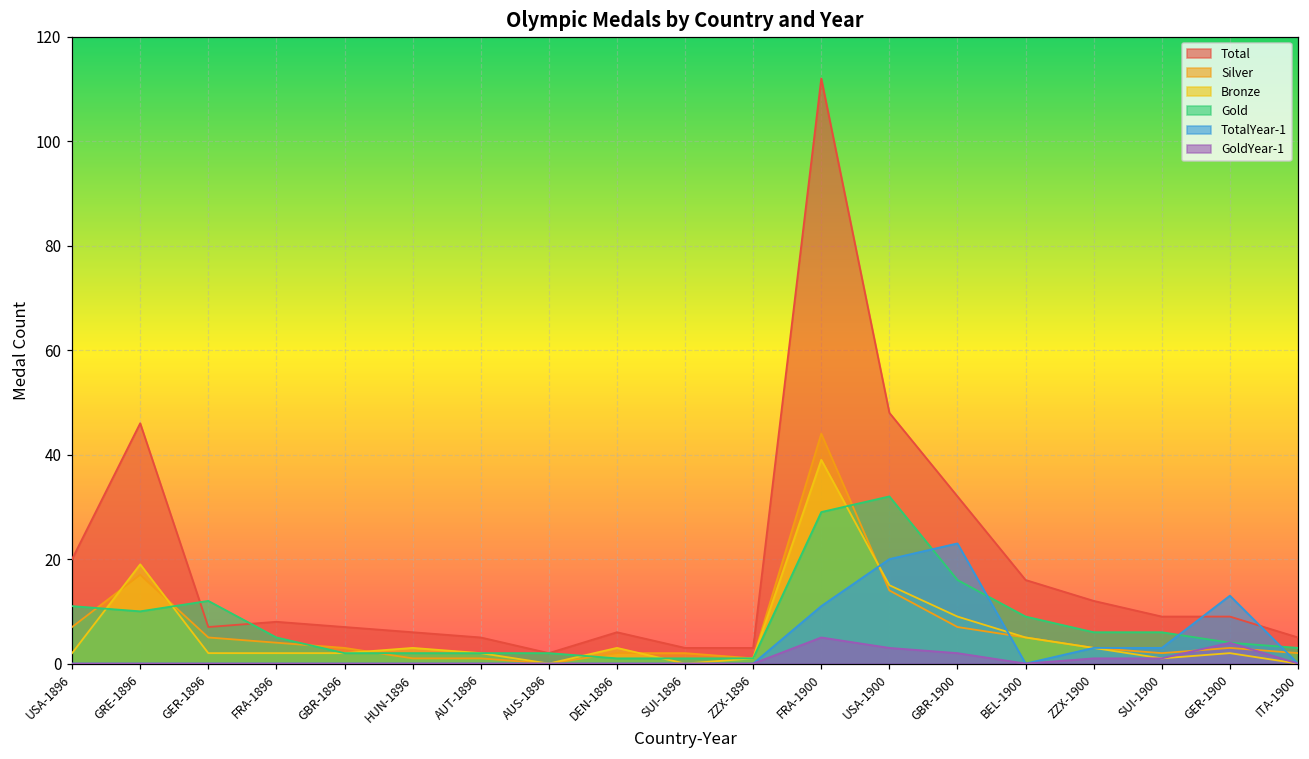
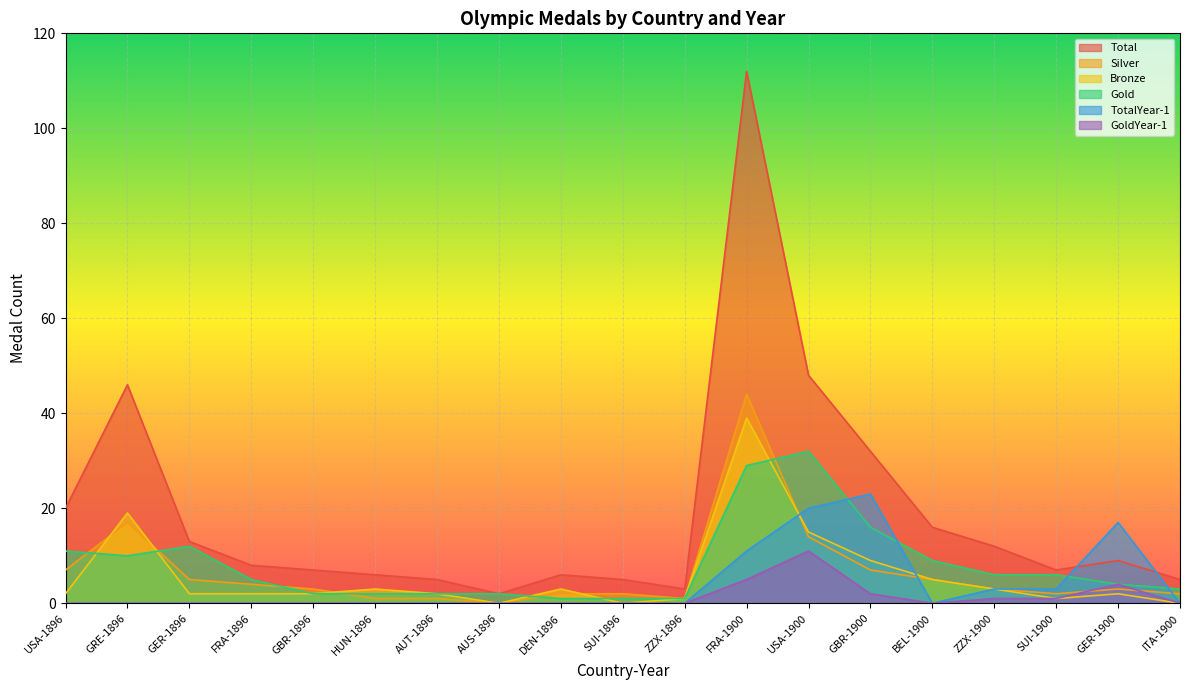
Total, GER-1896: 7 -> 13
Total, SUI-1896: 3 -> 5
GoldYear-1, USA-1900: 3 -> 11
Total, SUI-1900: 9 -> 7
TotalYear-1, GER-1900: 13 -> 17
